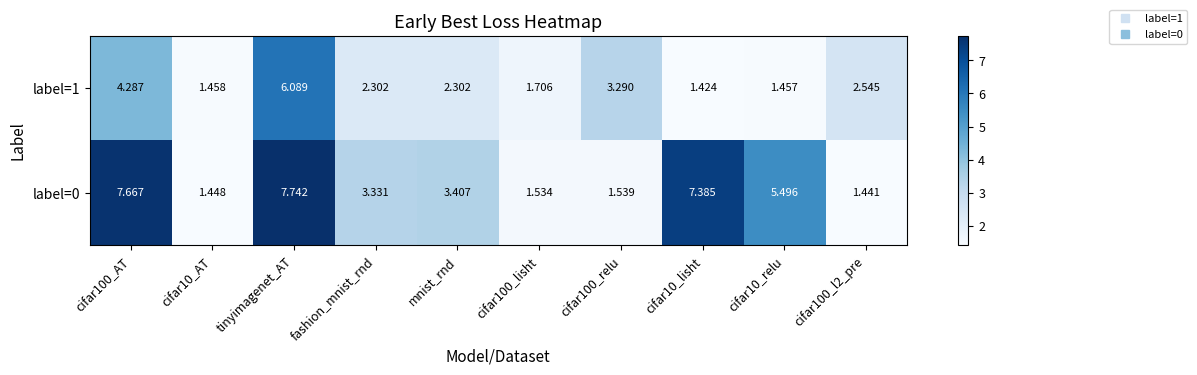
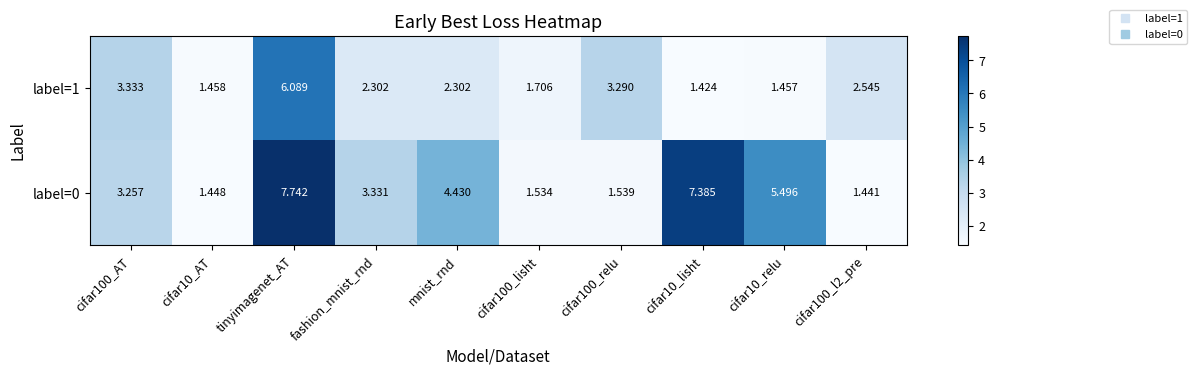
label=1, cifar100_AT: 4.287 -> 3.333
label=0, cifar100_AT: 7.667 -> 3.257
label=0, mnist_rnd: 3.407 -> 4.430
